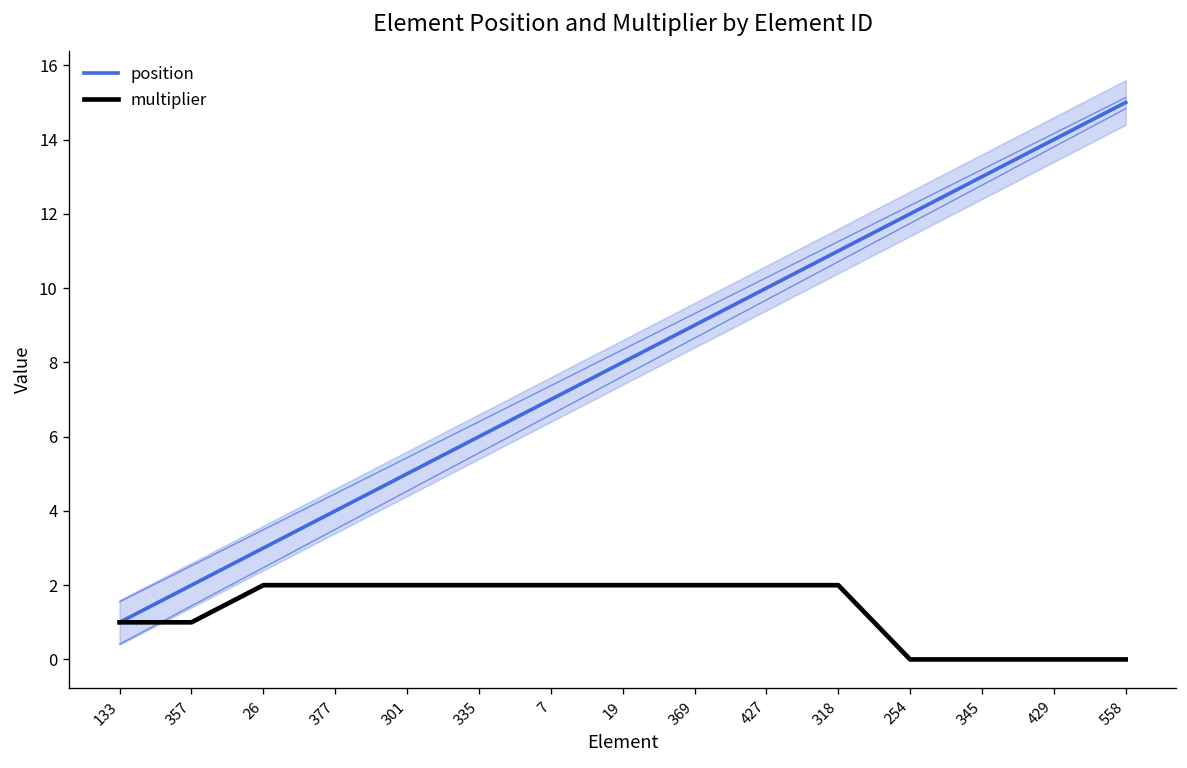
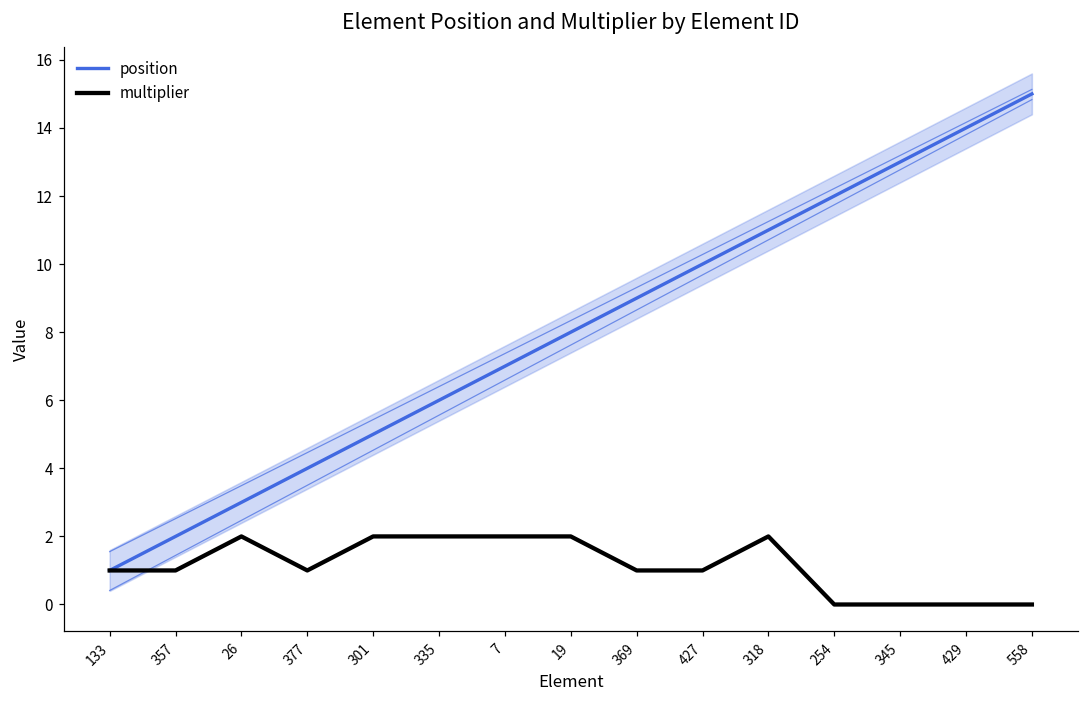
multiplier, 377: 2 -> 1
multiplier, 369: 2 -> 1
multiplier, 427: 2 -> 1
